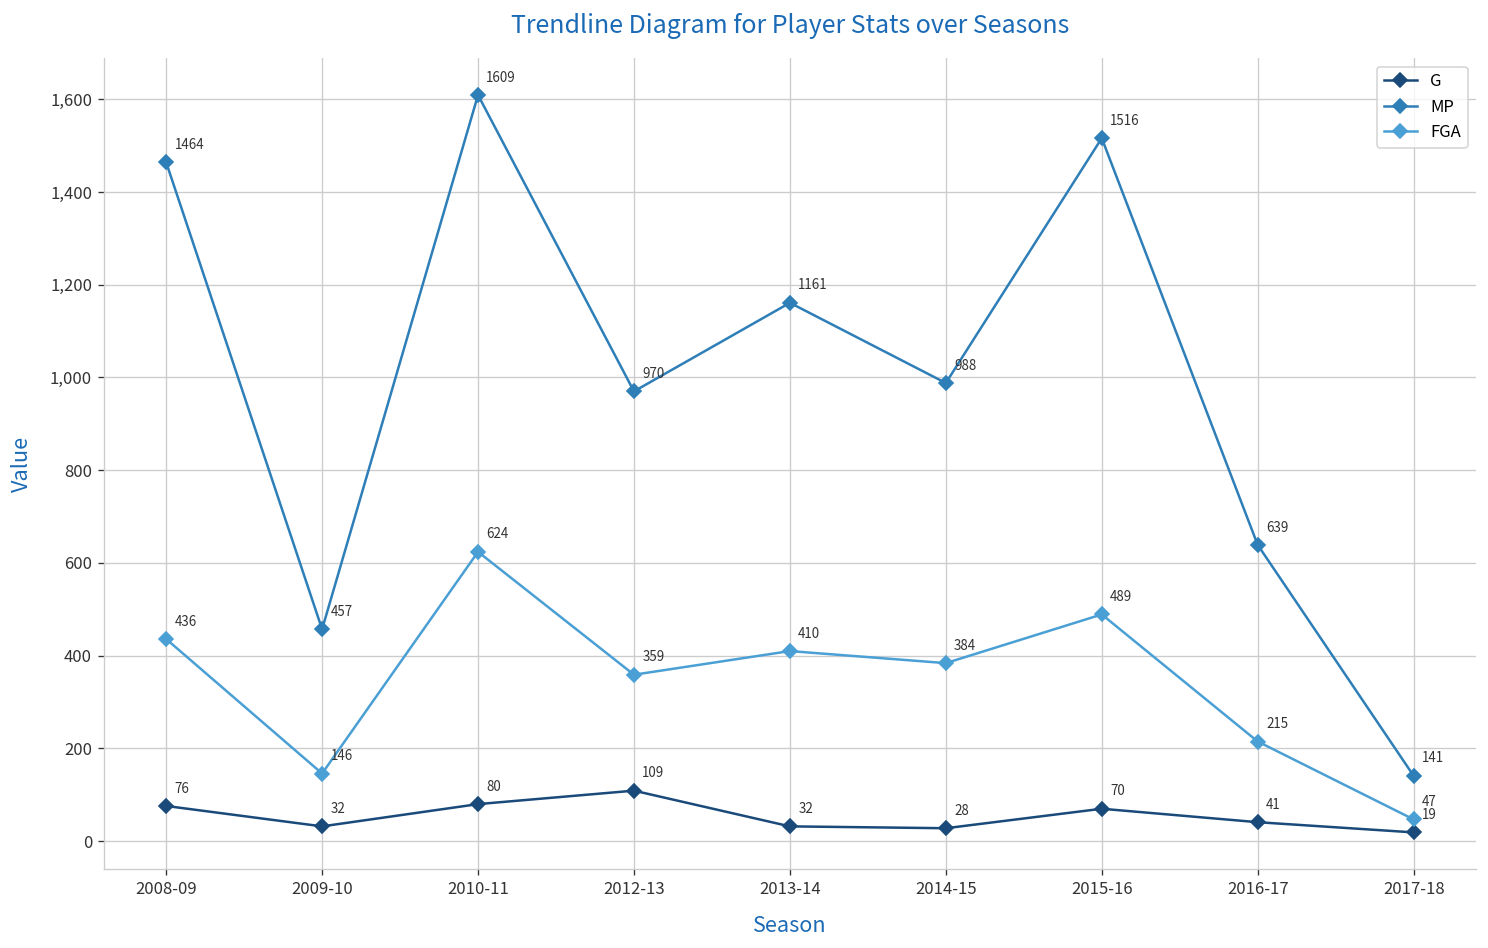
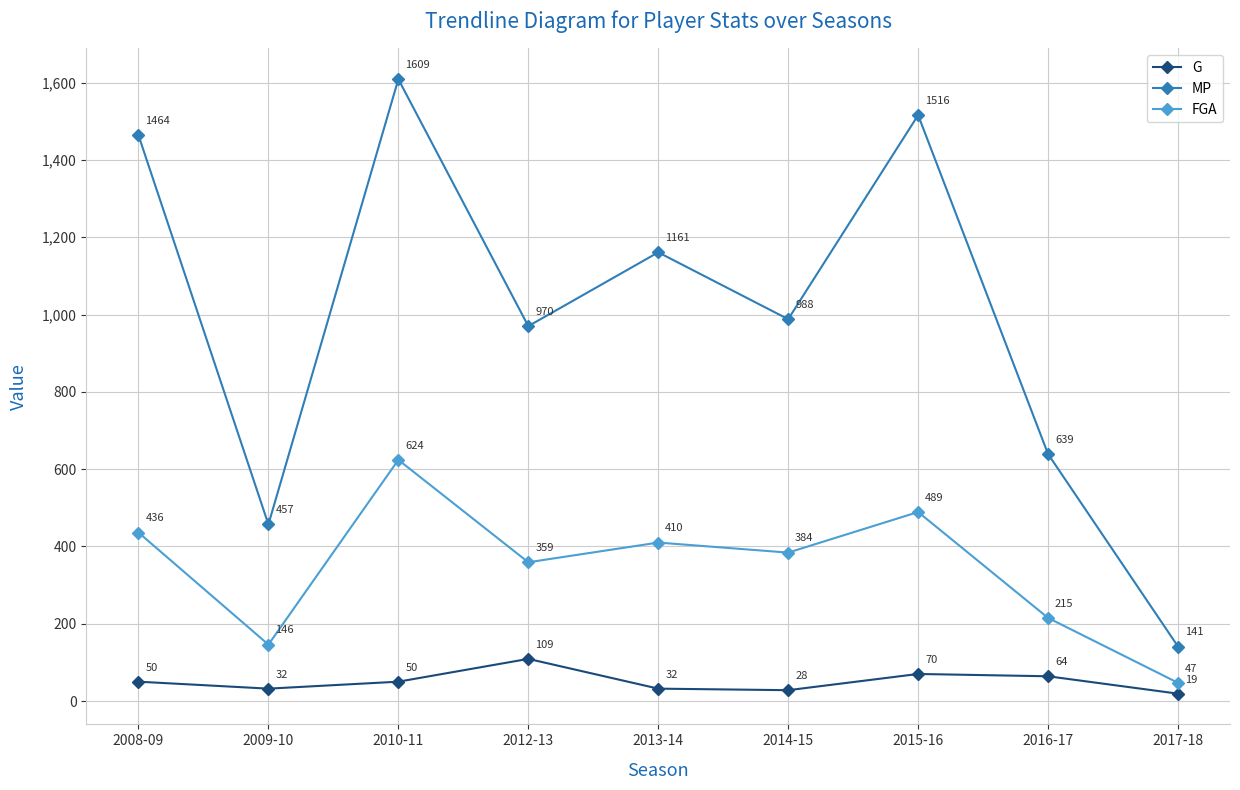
G, 2008-09: 76 -> 50
G, 2010-11: 80 -> 50
G, 2016-17: 41 -> 64
